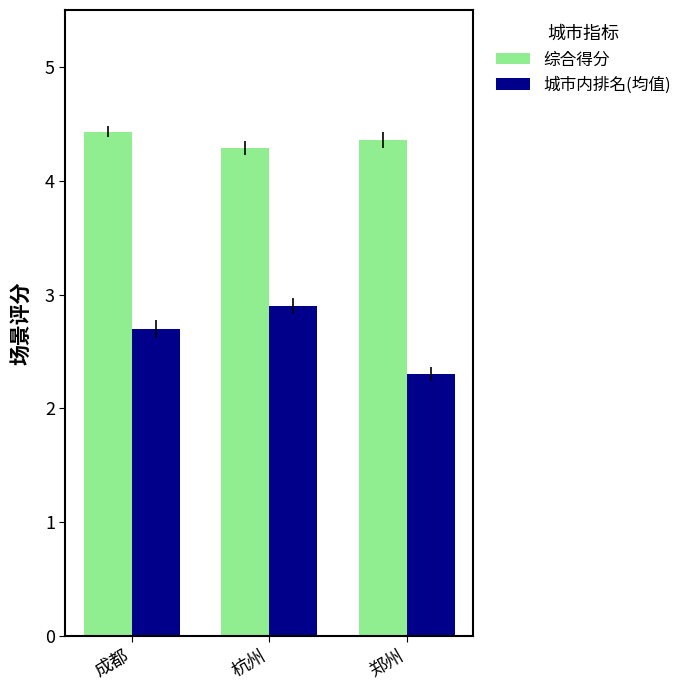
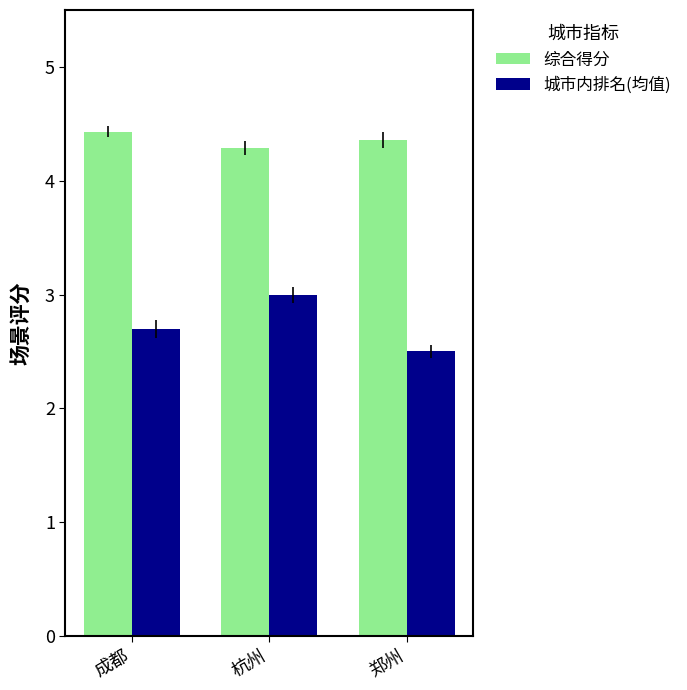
城市内排名(均值), 杭州: 2.9 -> 3.0
城市内排名(均值), 郑州: 2.3 -> 2.5
